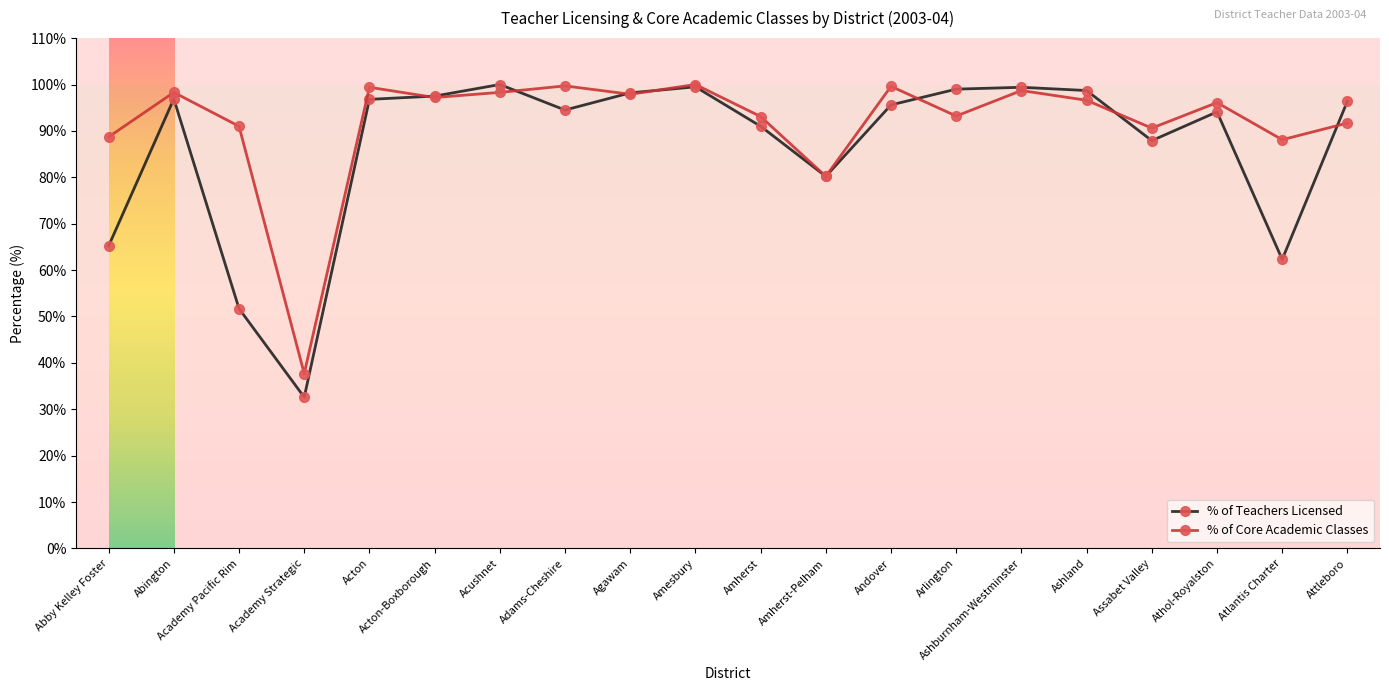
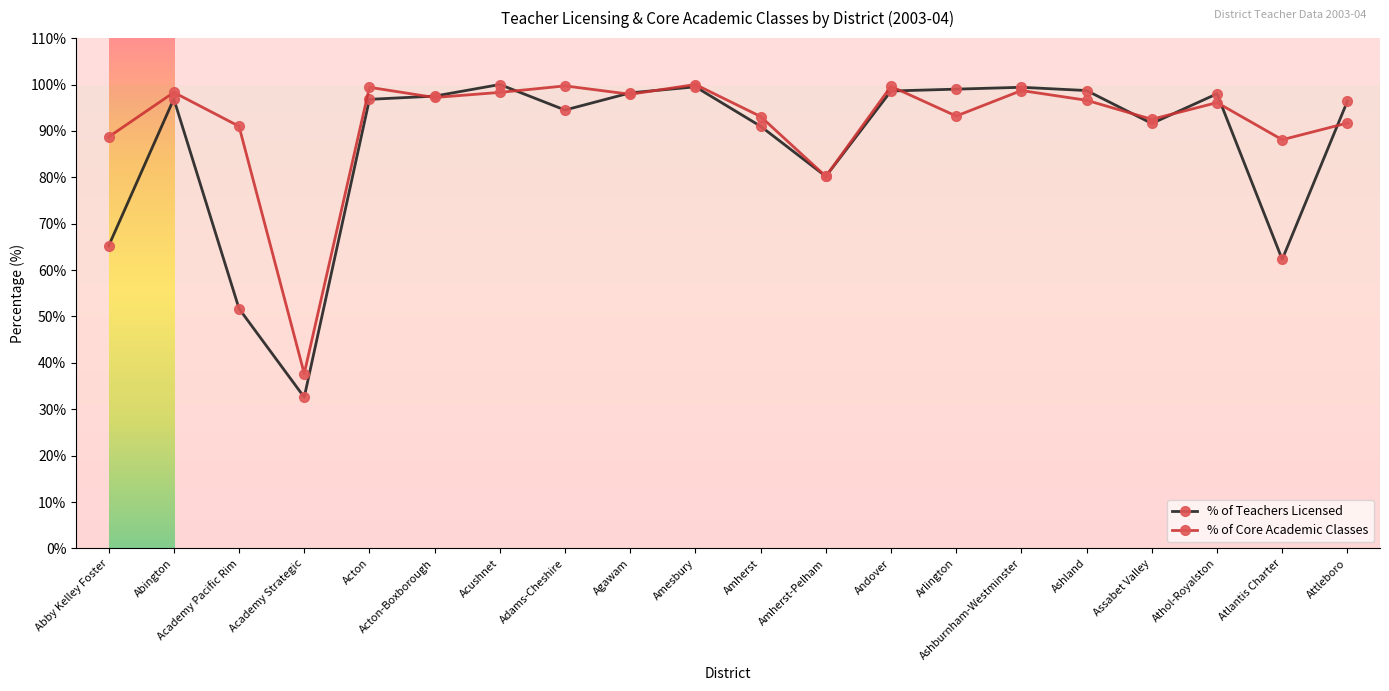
% of Teachers Licensed, Andover: 96% -> 99%
% of Teachers Licensed, Assabet Valley: 88% -> 92%
% of Core Academic Classes, Assabet Valley: 91% -> 93%
% of Teachers Licensed, Athol-Royalston: 94% -> 98%
